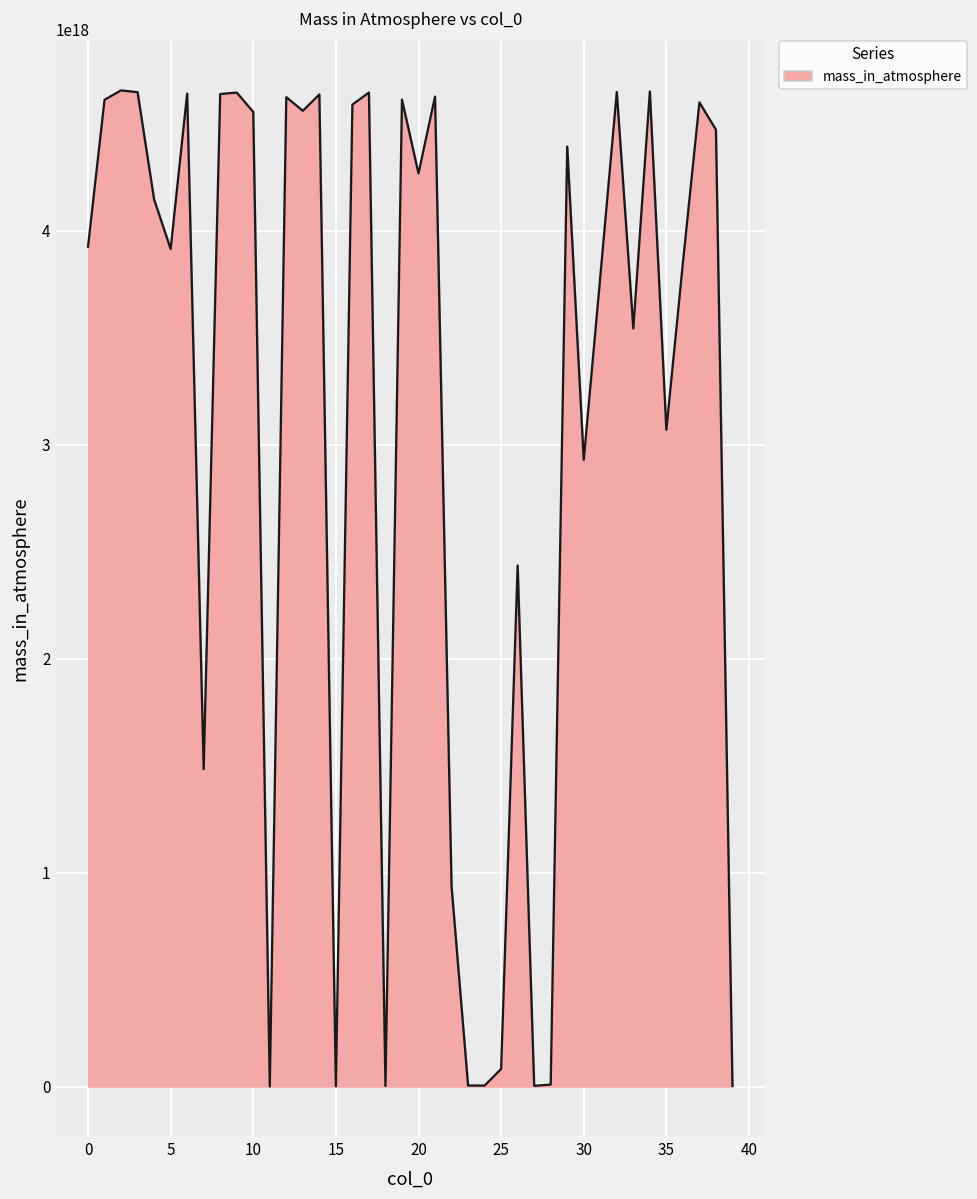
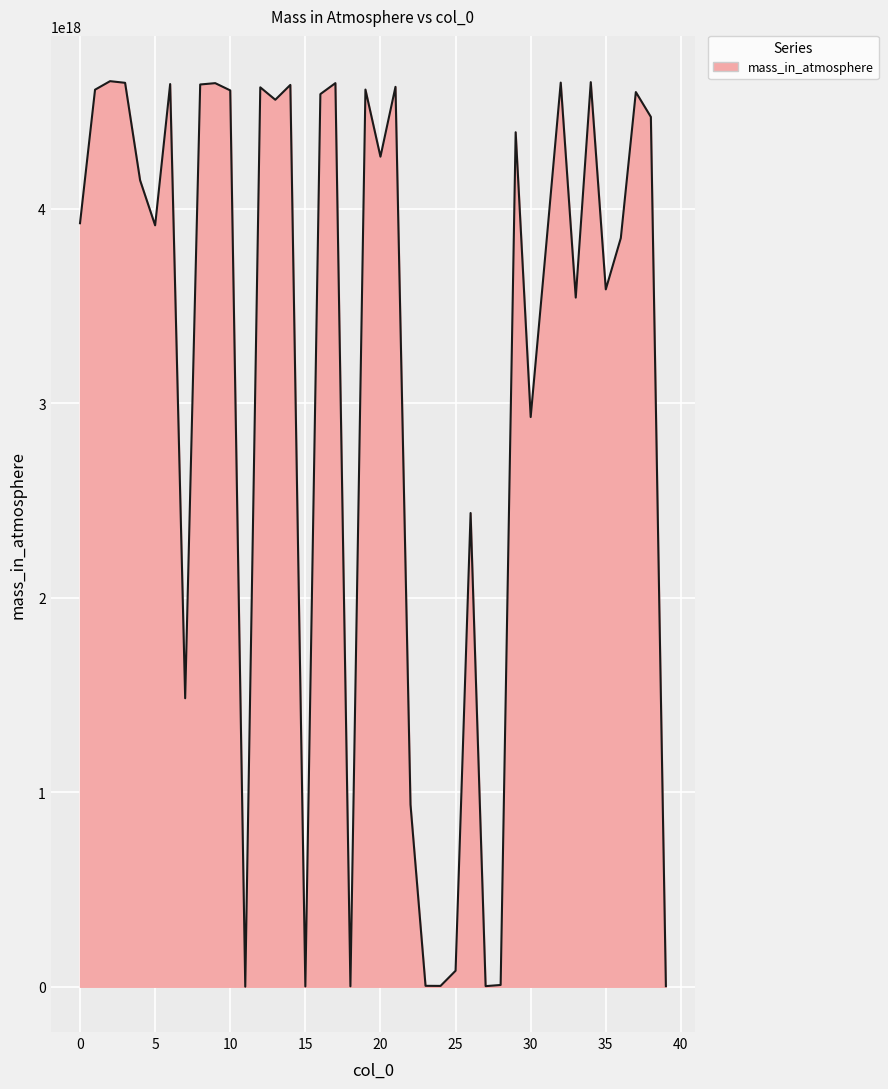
10: 4560000000000000000 -> 4610000000000000000
35: 3070000000000000000 -> 3590000000000000000
